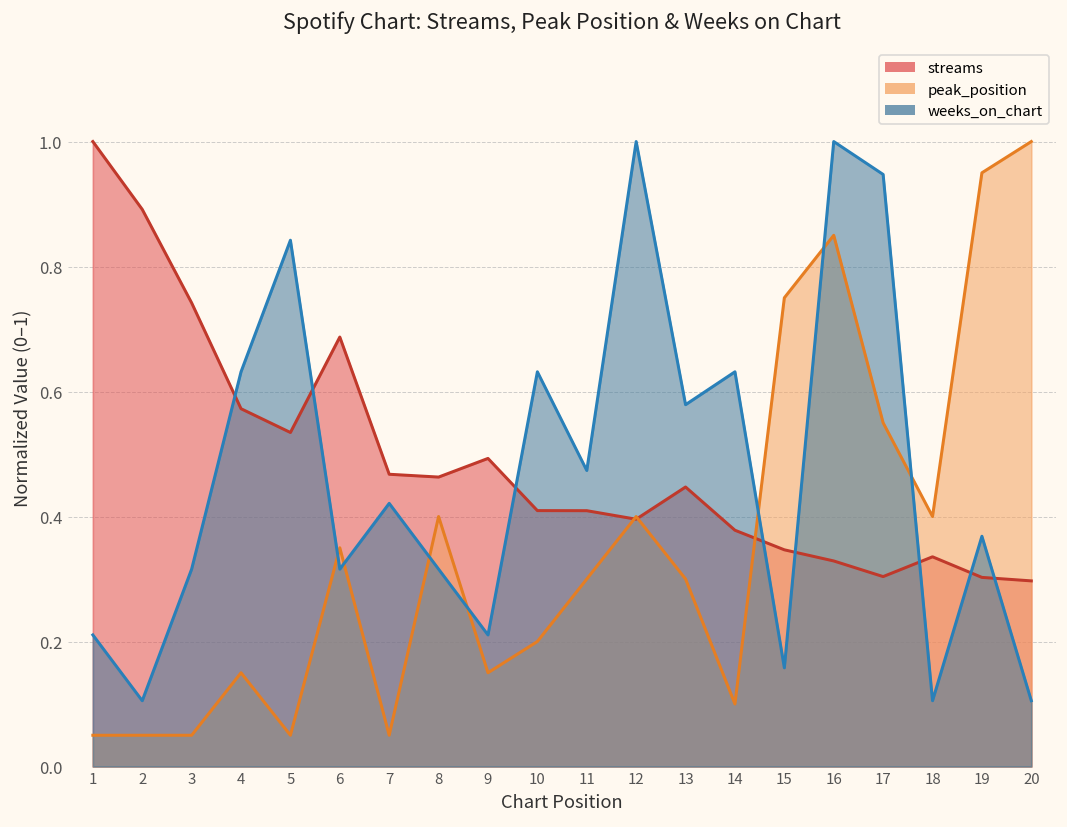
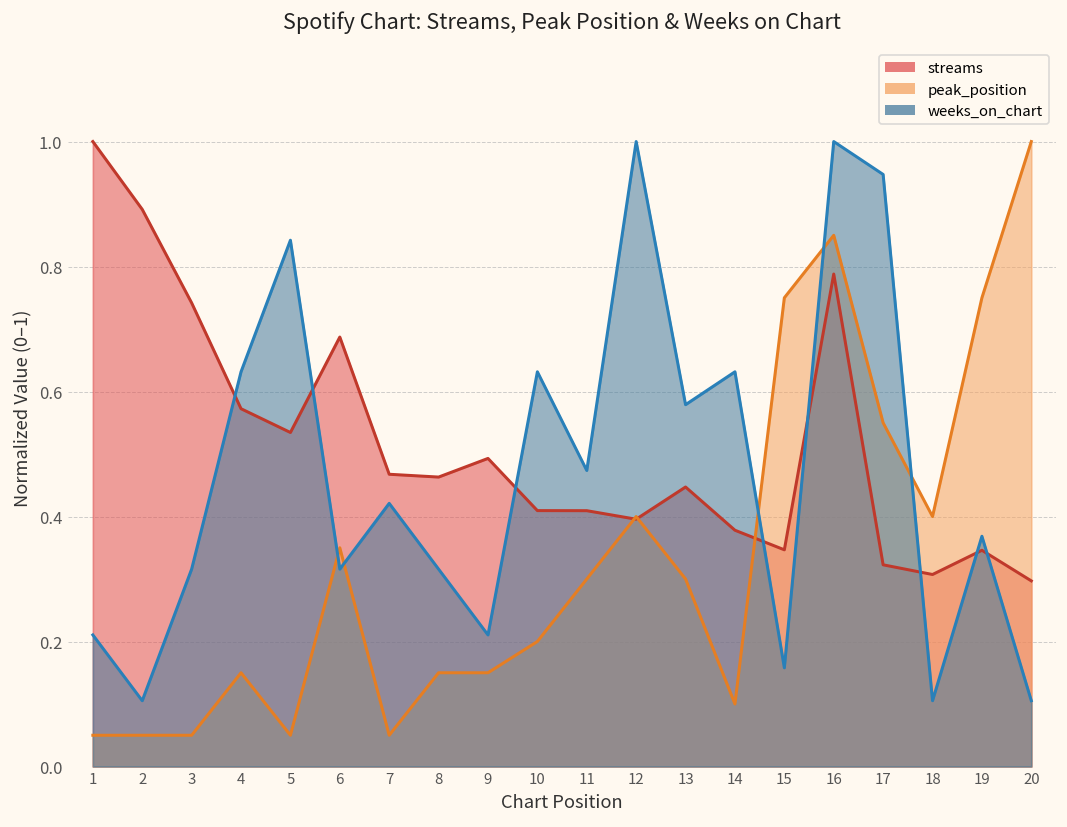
peak_position, 8: 0.40 -> 0.15
streams, 16: 0.33 -> 0.79
streams, 17: 0.30 -> 0.32
streams, 18: 0.34 -> 0.31
streams, 19: 0.30 -> 0.35
peak_position, 19: 0.95 -> 0.75
